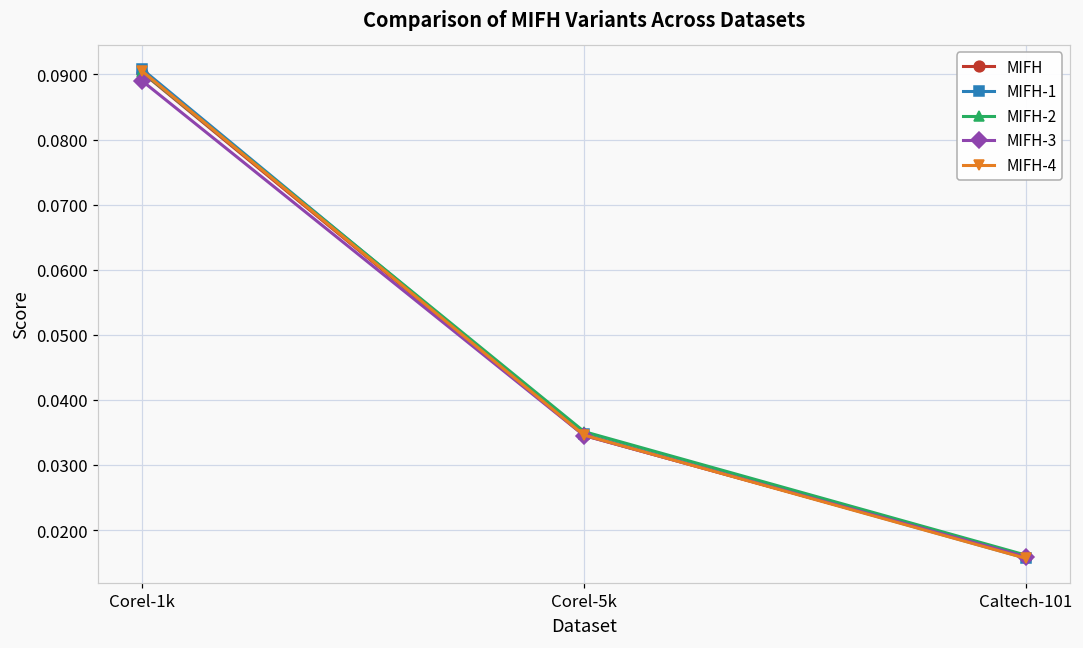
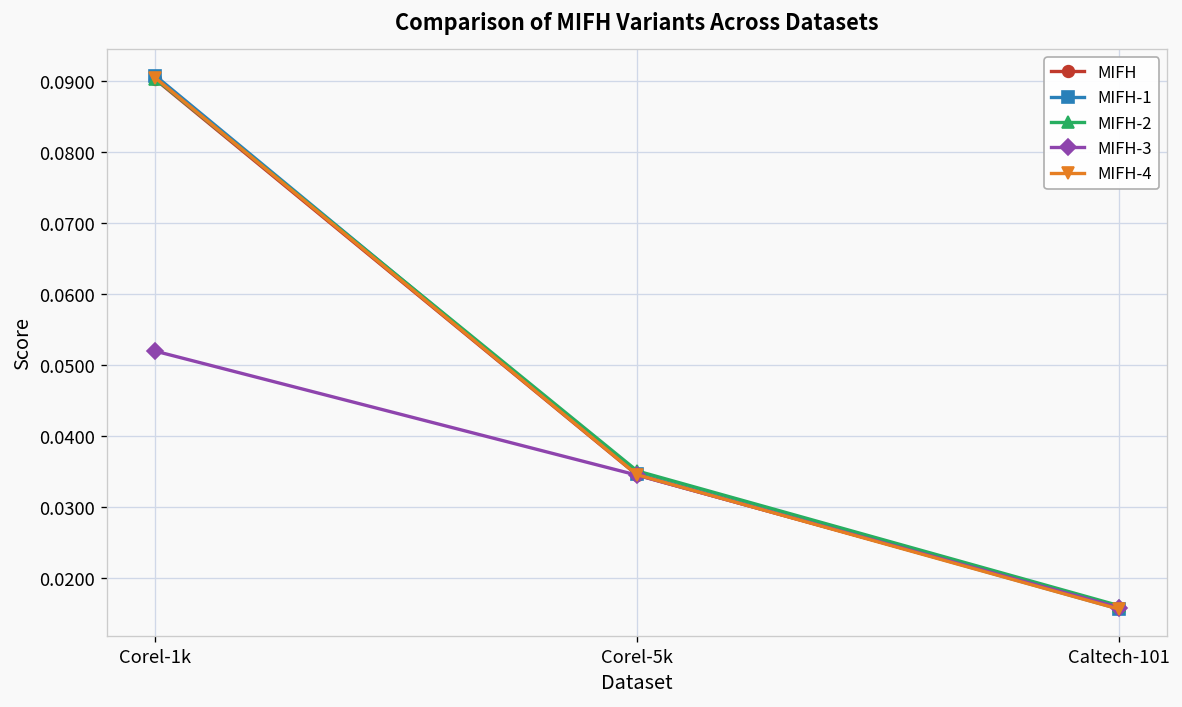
MIFH-3, Corel-1k: 0.089 -> 0.052
